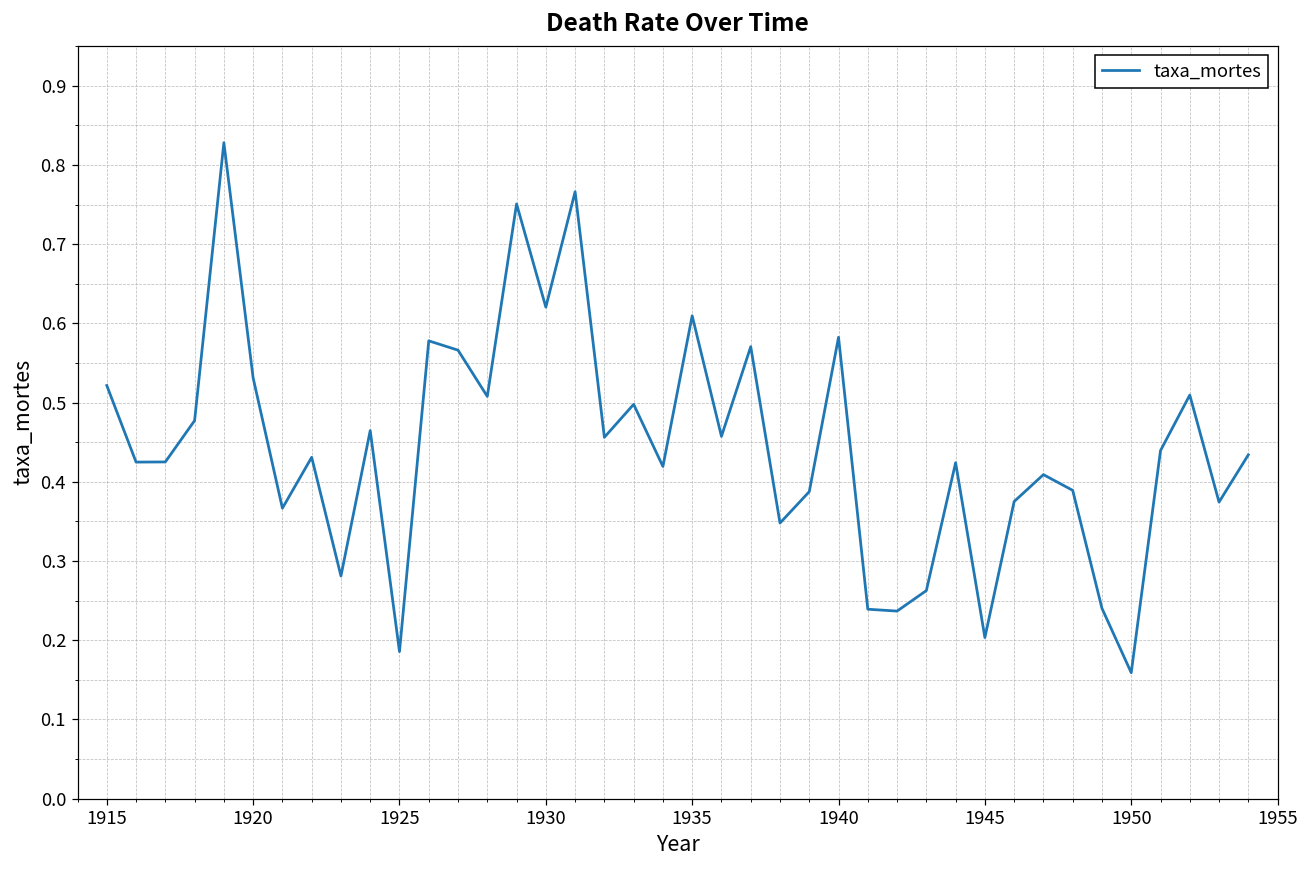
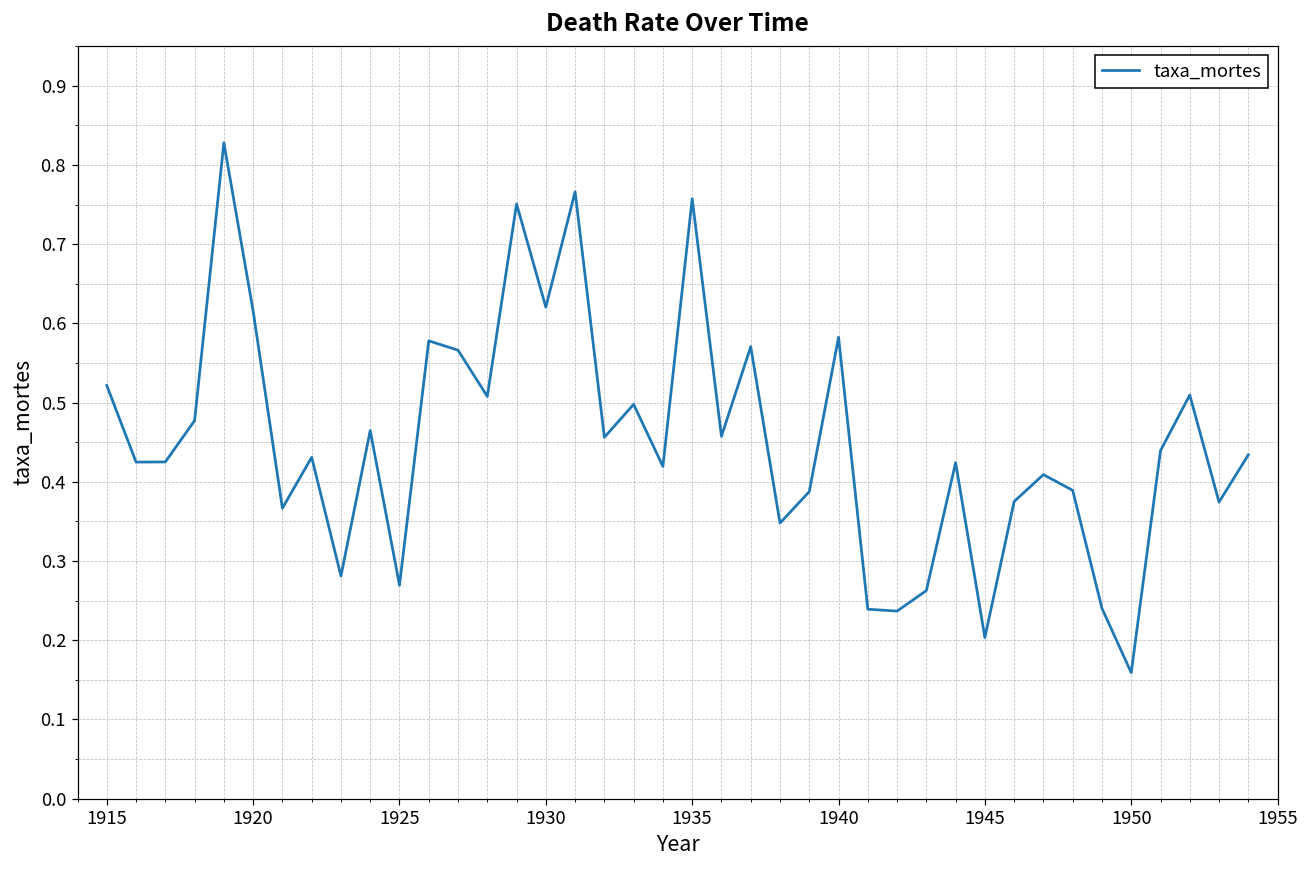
1920: 0.53 -> 0.62
1925: 0.19 -> 0.27
1935: 0.61 -> 0.76
